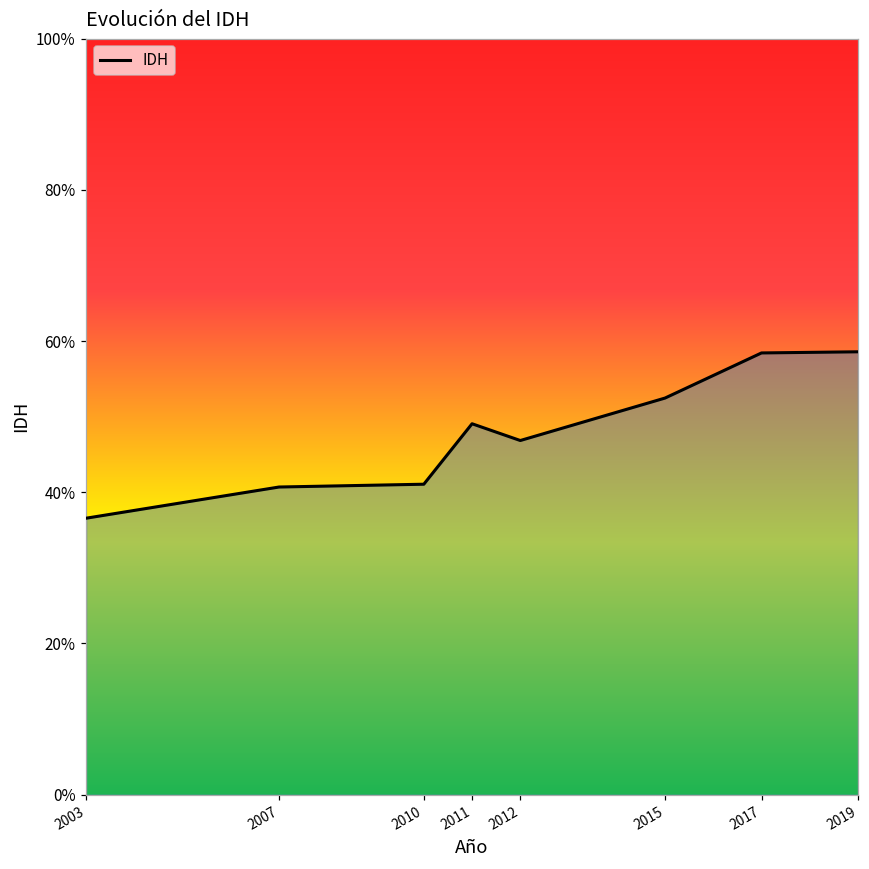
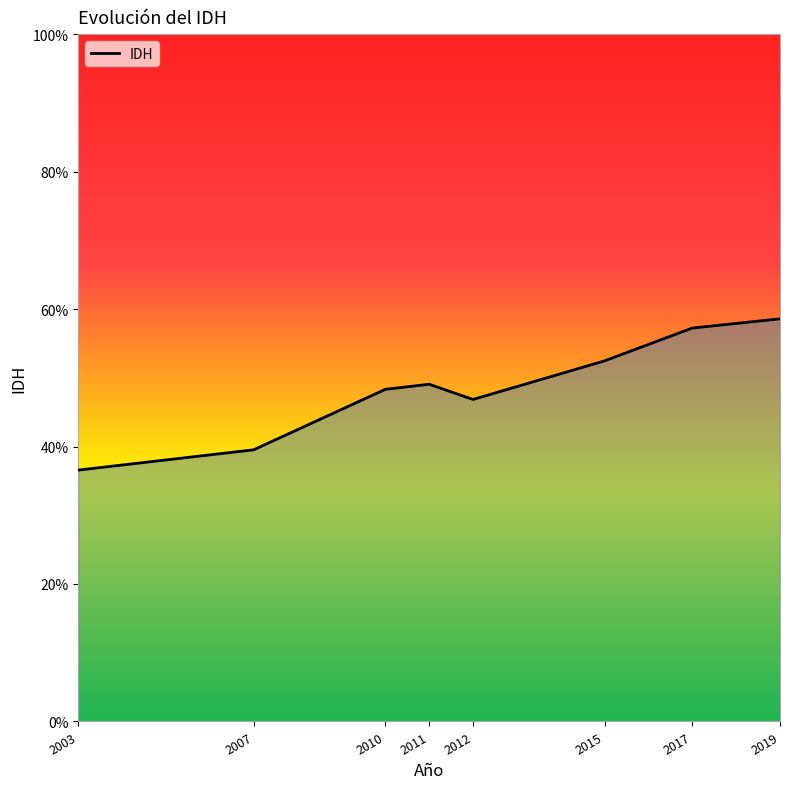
2007: 41% -> 40%
2010: 41% -> 48%
2017: 58% -> 57%
